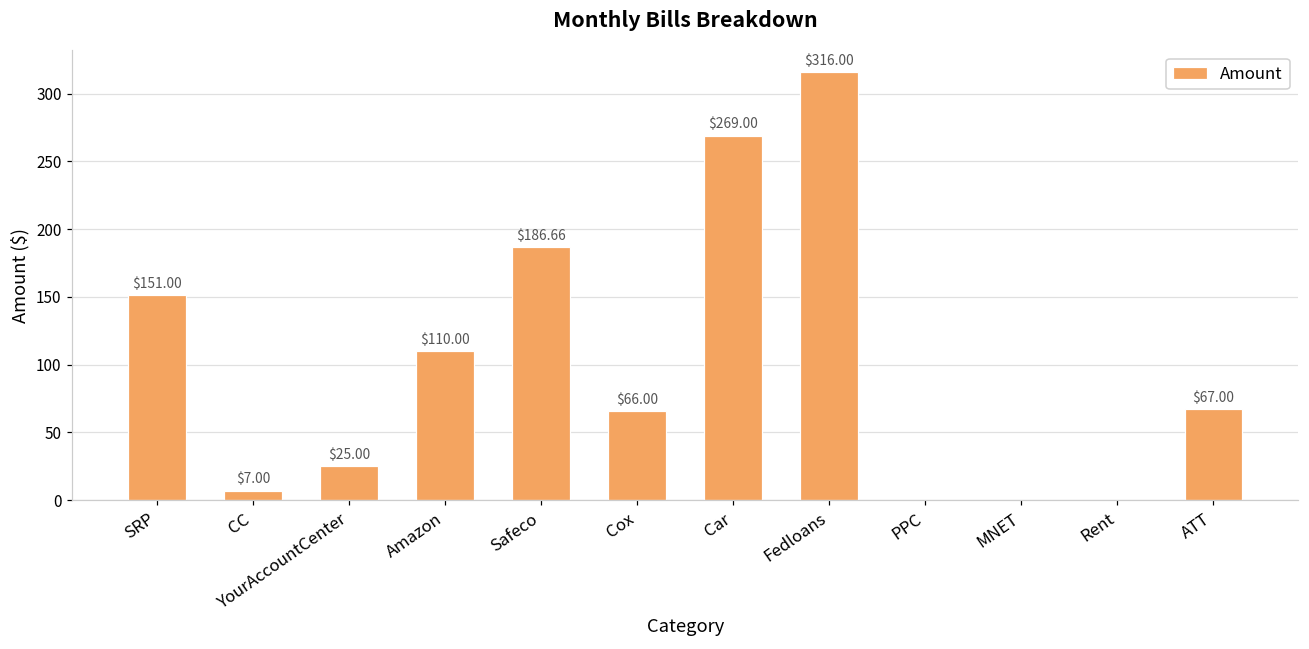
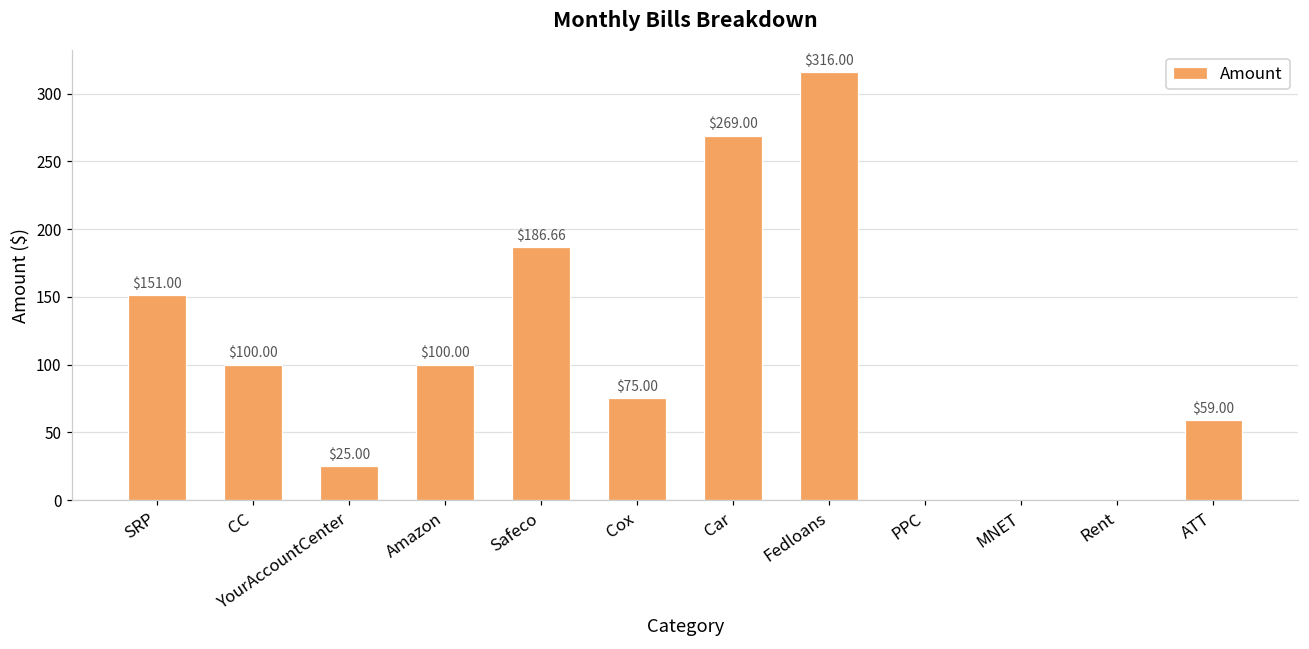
CC: $7.00 -> $100.00
Amazon: $110.00 -> $100.00
Cox: $66.00 -> $75.00
ATT: $67.00 -> $59.00
